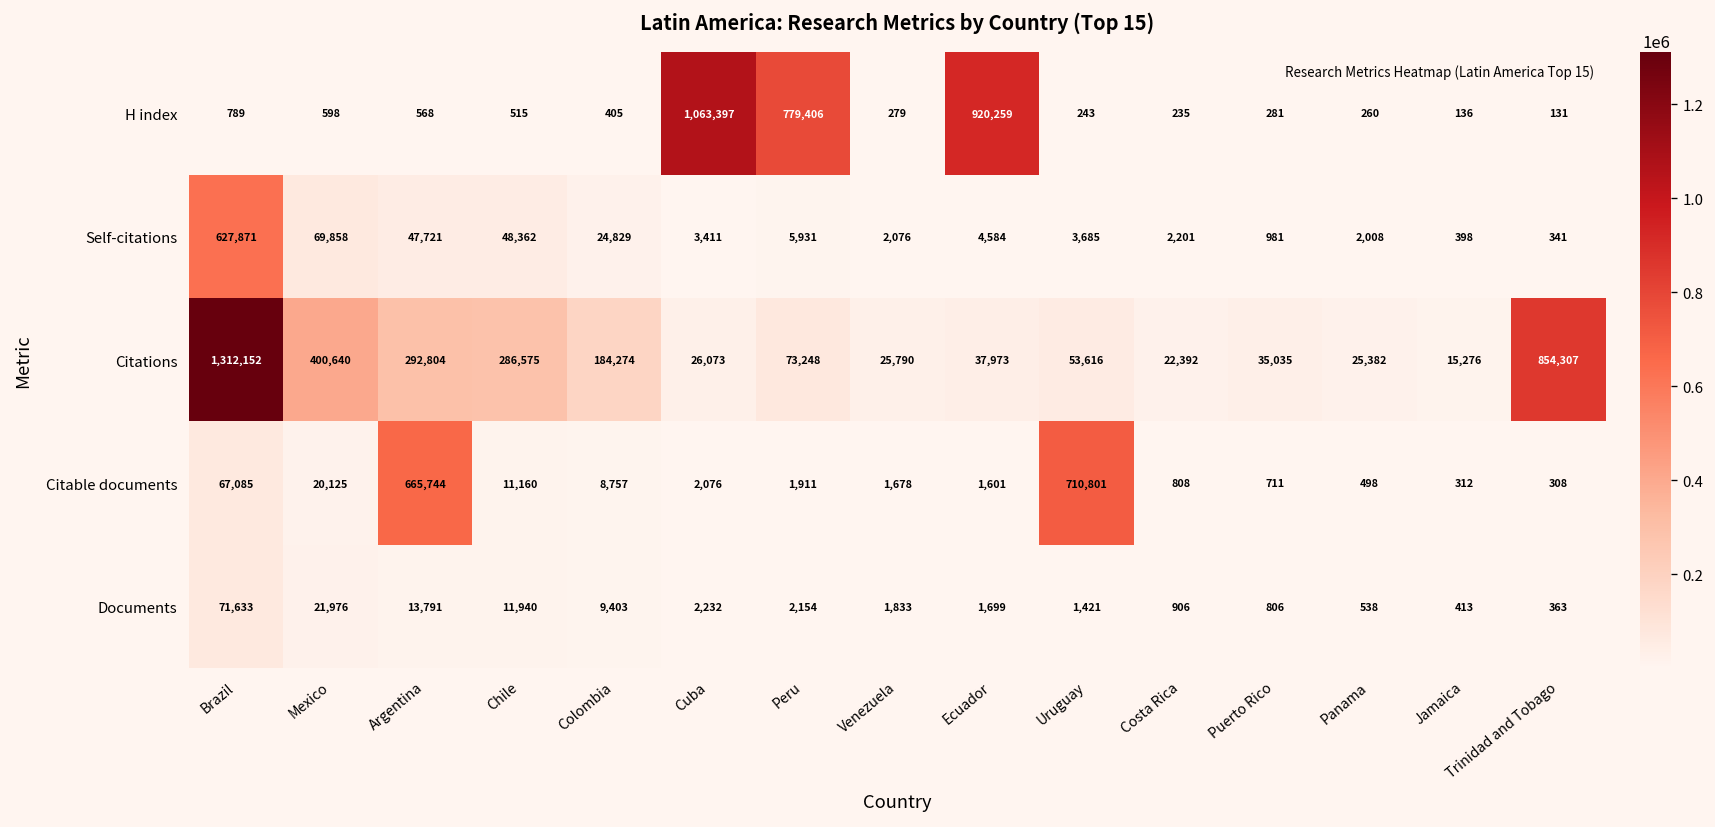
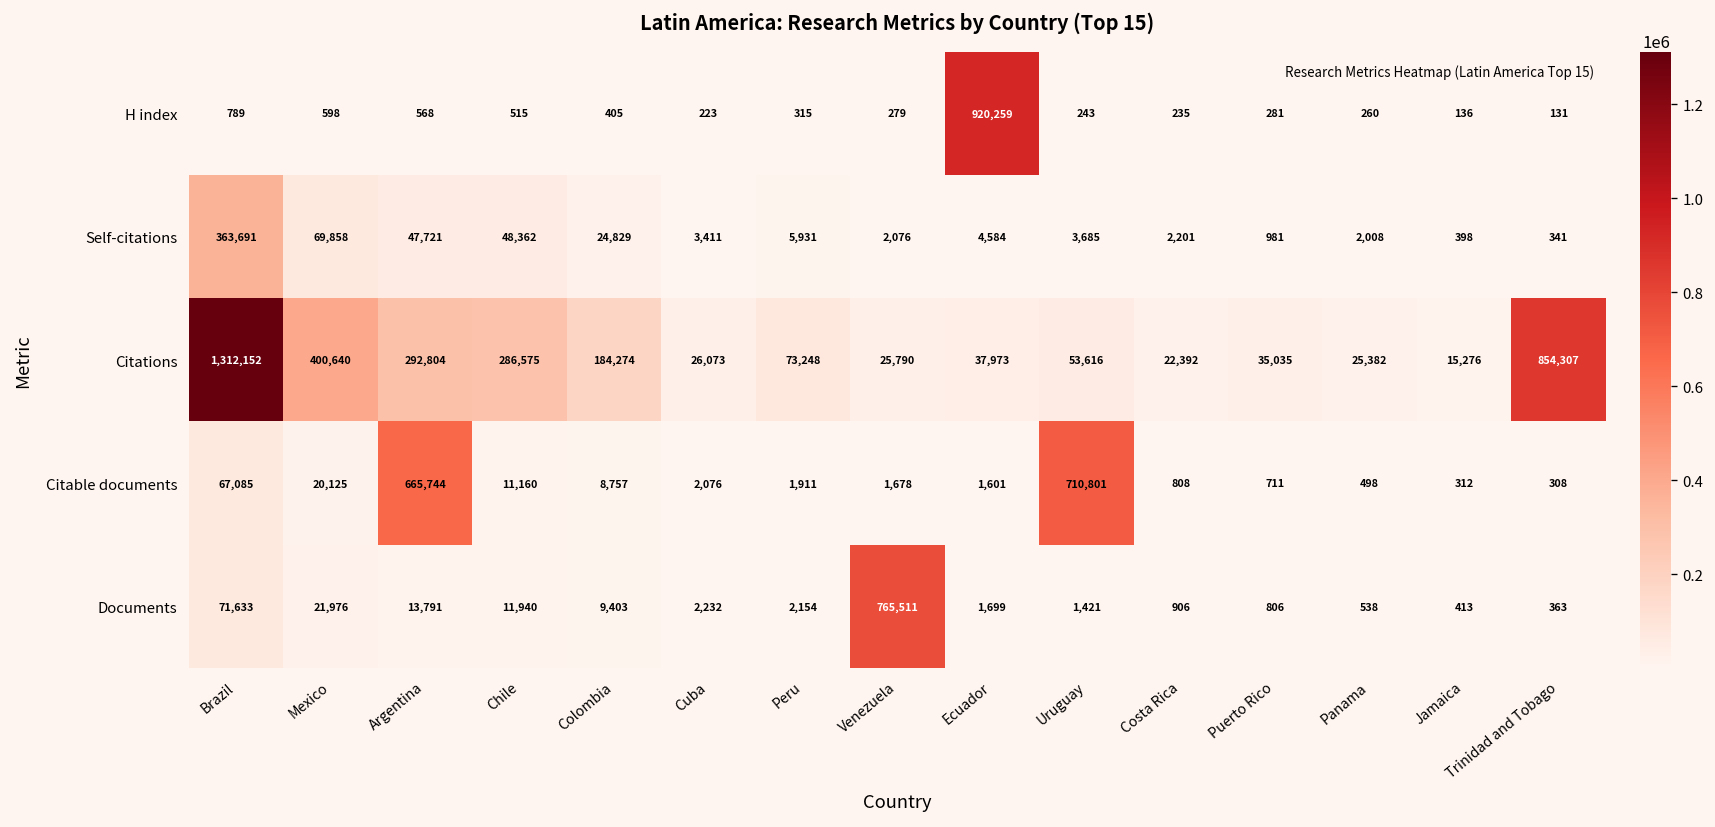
H index, Cuba: 1,063,397 -> 223
H index, Peru: 779,406 -> 315
Self-citations, Brazil: 627,871 -> 363,691
Documents, Venezuela: 1,833 -> 765,511
